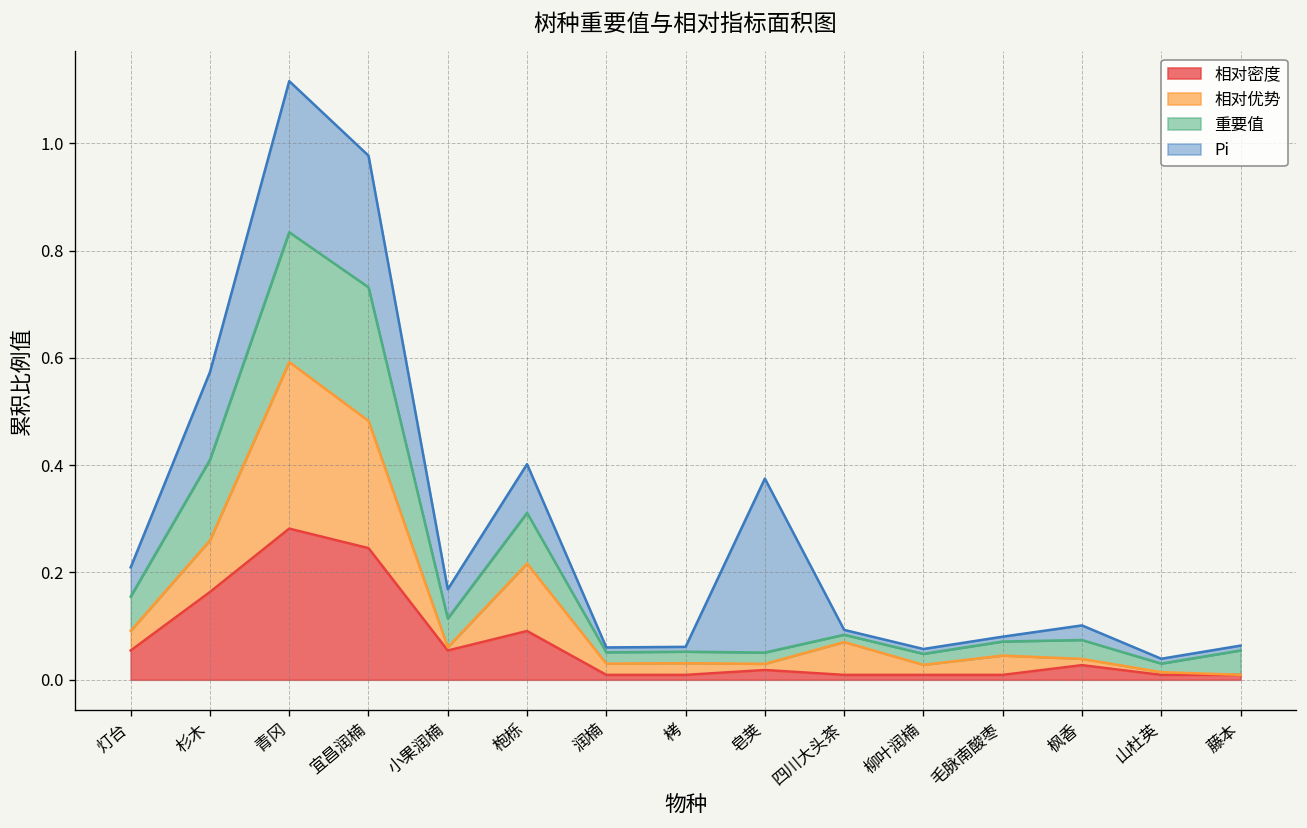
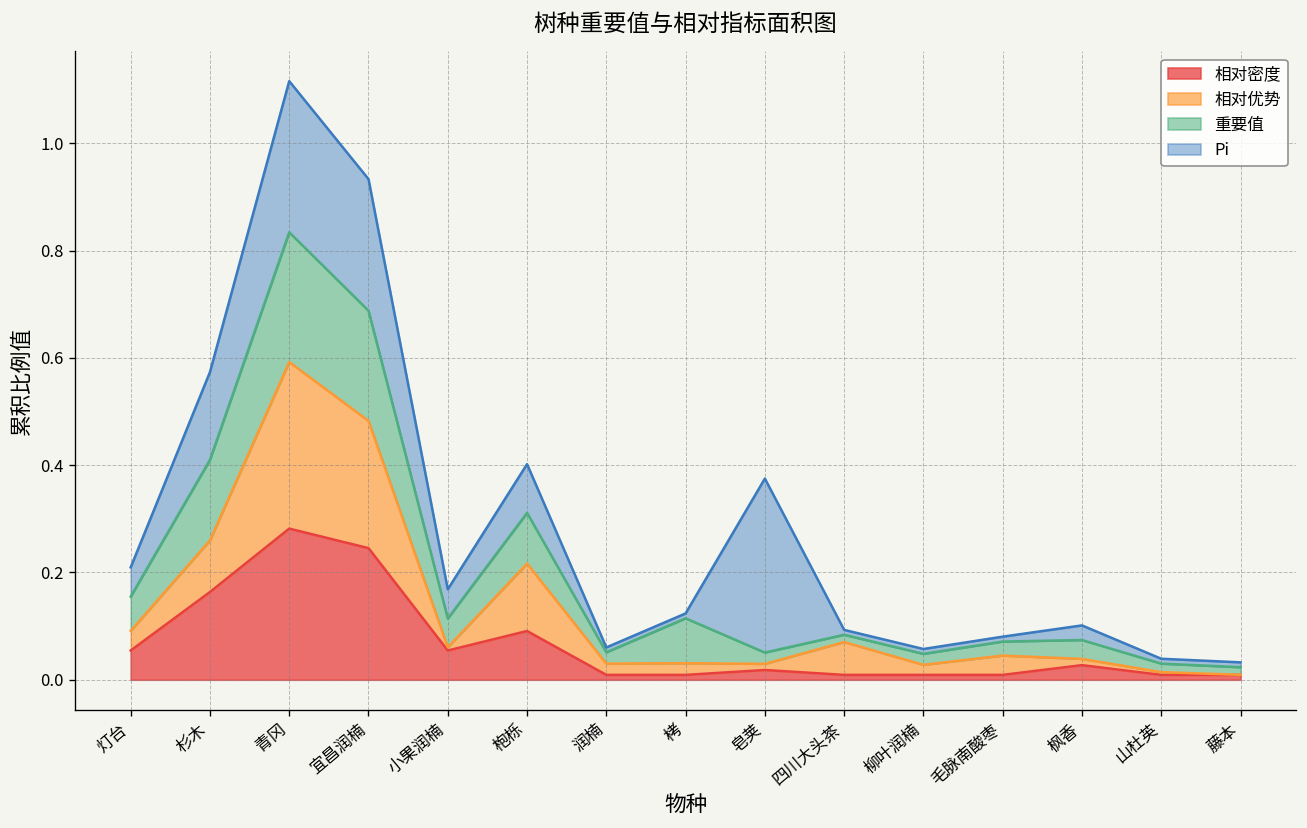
重要值, 宜昌润楠: 0.25 -> 0.21
重要值, 栲: 0.02 -> 0.08
重要值, 藤本: 0.05 -> 0.01
